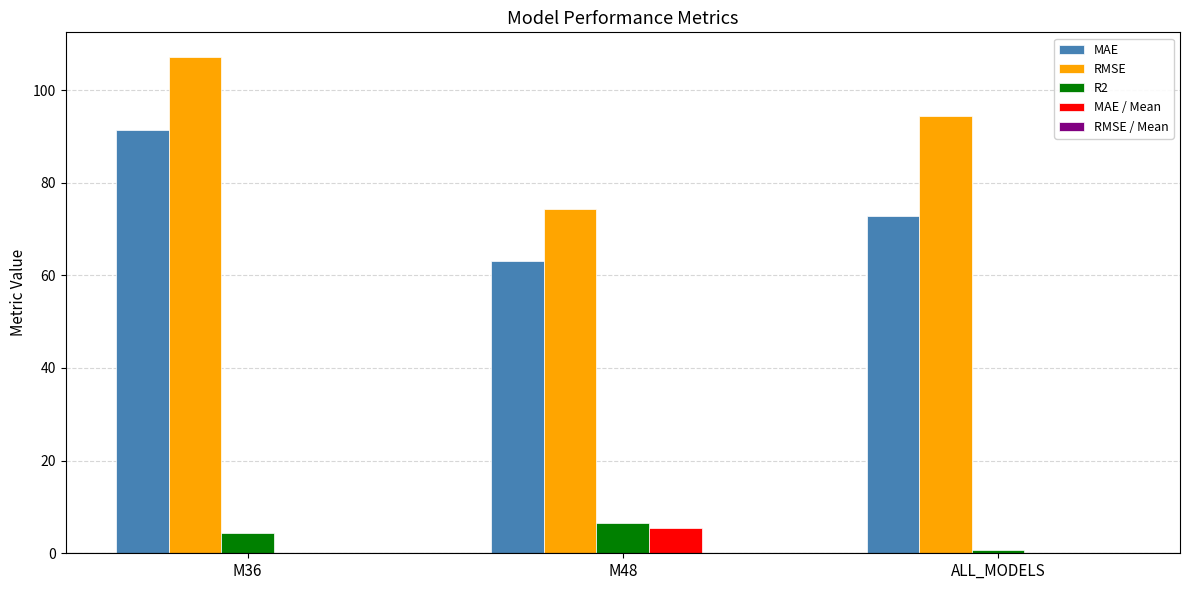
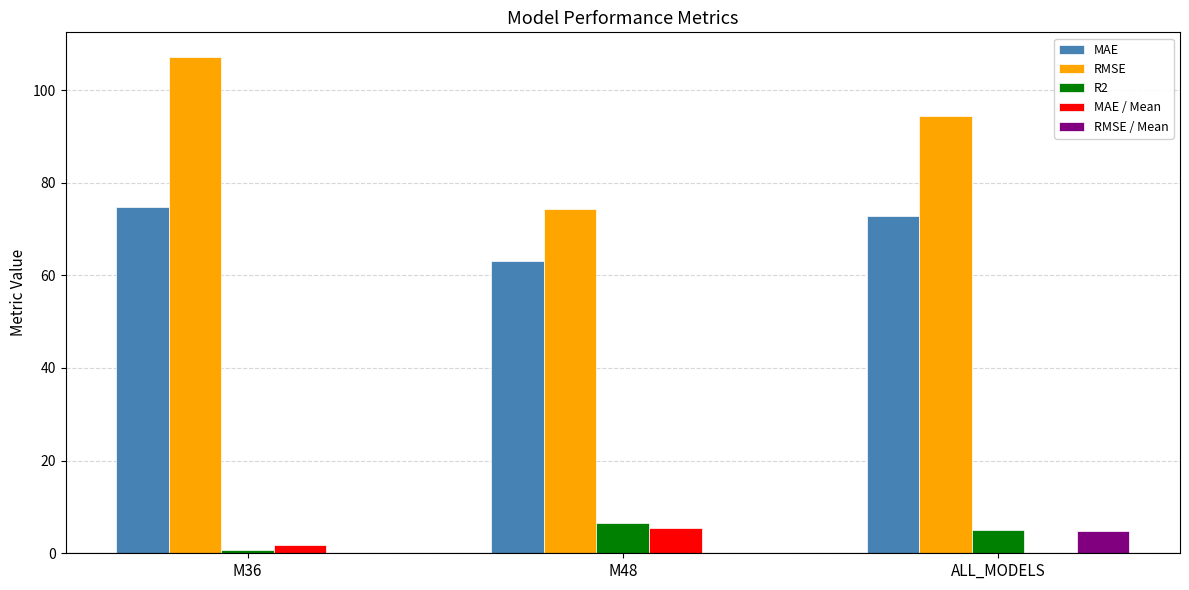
MAE, M36: 91 -> 75
R2, M36: 4 -> 1
MAE / Mean, M36: 0 -> 2
R2, ALL_MODELS: 1 -> 5
RMSE / Mean, ALL_MODELS: 0 -> 5
